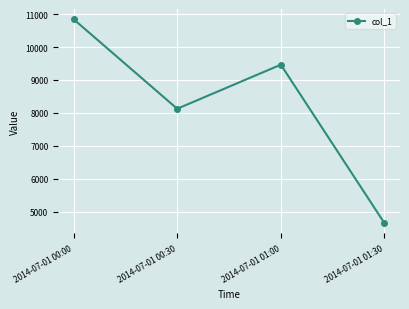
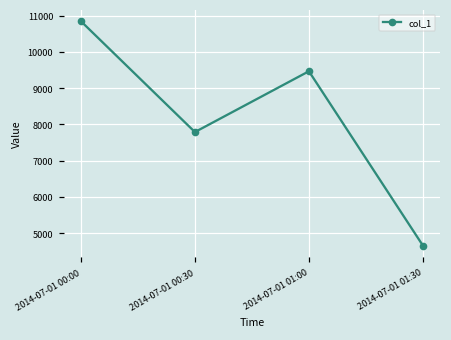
2014-07-01 00:30: 8100 -> 7800
